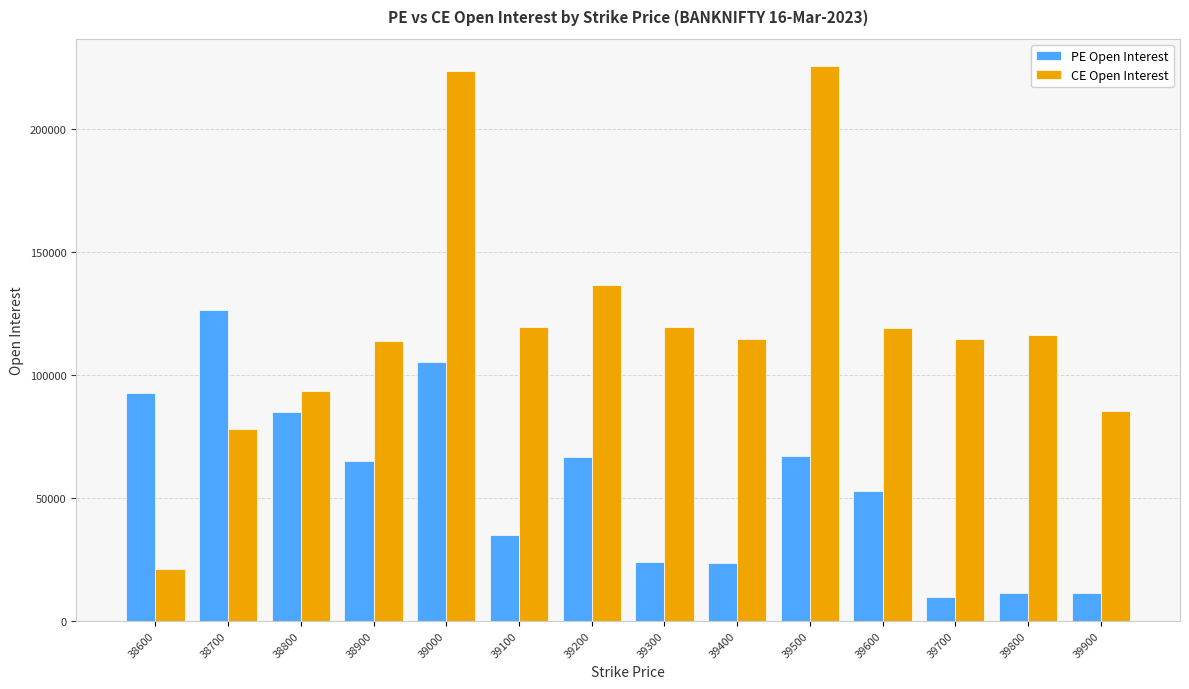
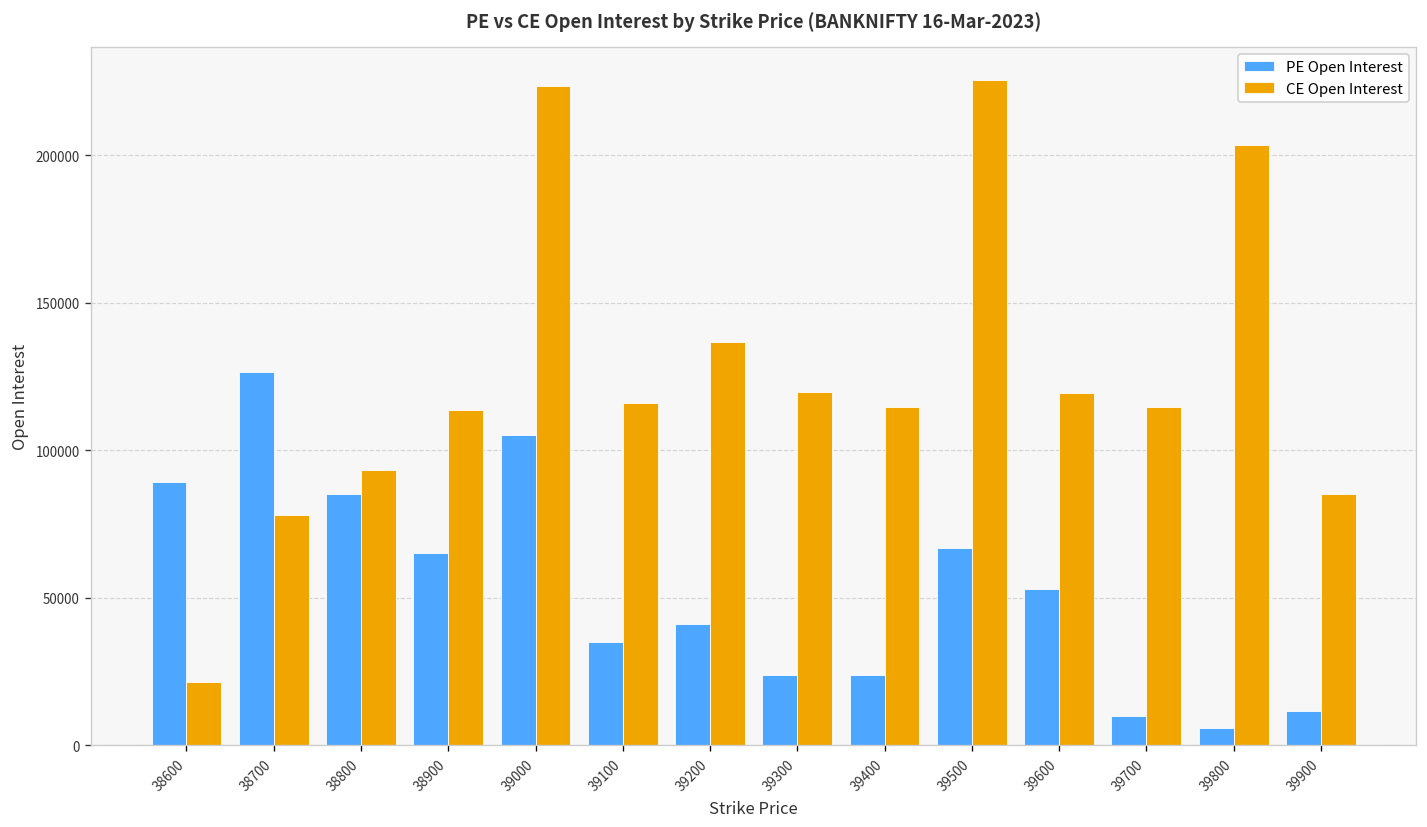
PE Open Interest, 38600: 93000 -> 89000
CE Open Interest, 39100: 119000 -> 116000
PE Open Interest, 39200: 67000 -> 41000
PE Open Interest, 39800: 11000 -> 6000
CE Open Interest, 39800: 116000 -> 203000
